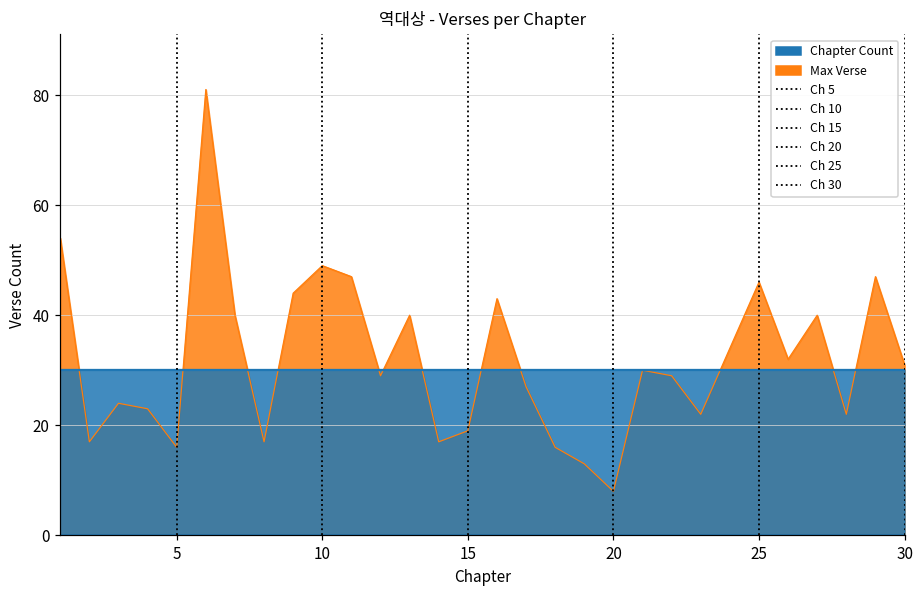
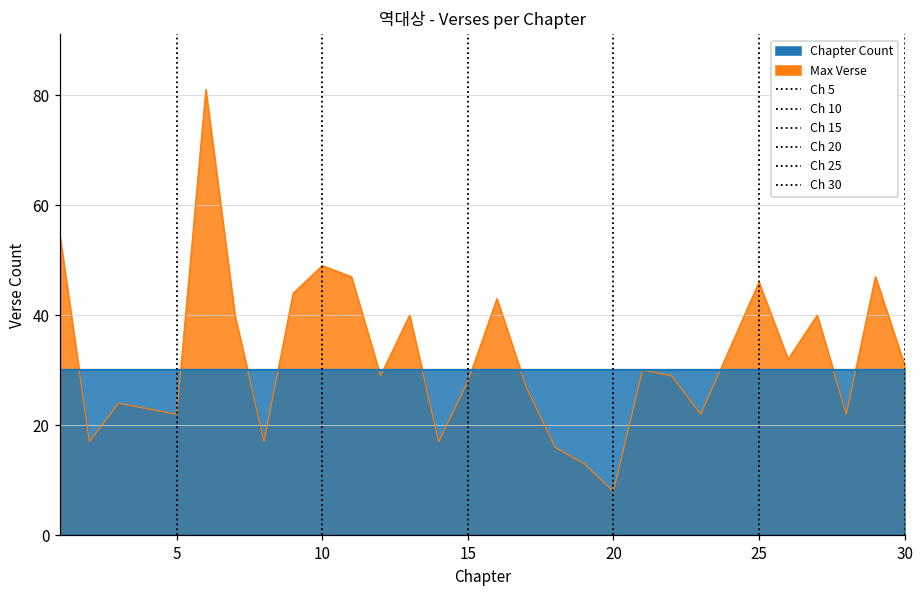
Max Verse, 5: 16 -> 22
Max Verse, 15: 19 -> 28
